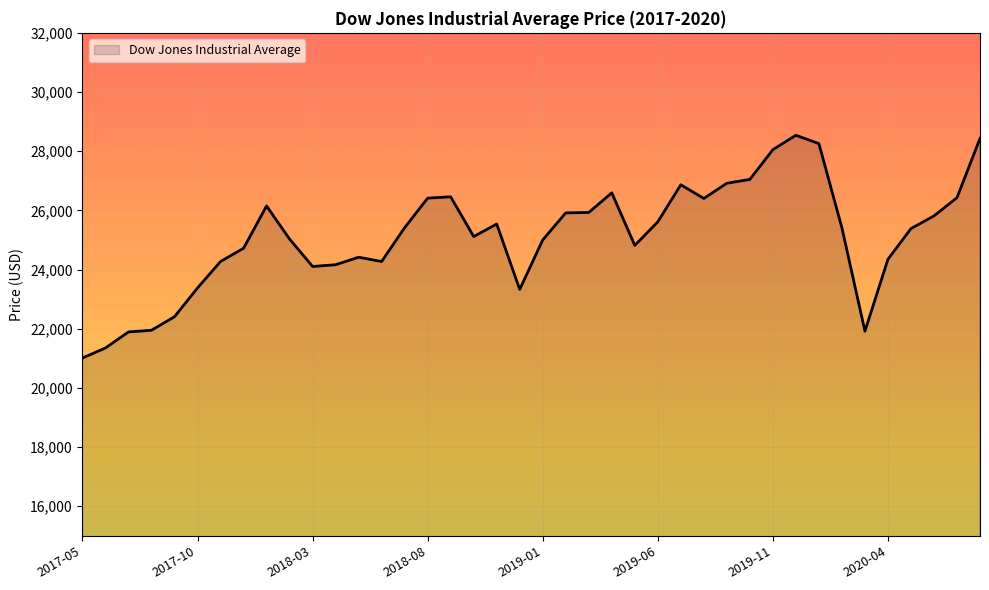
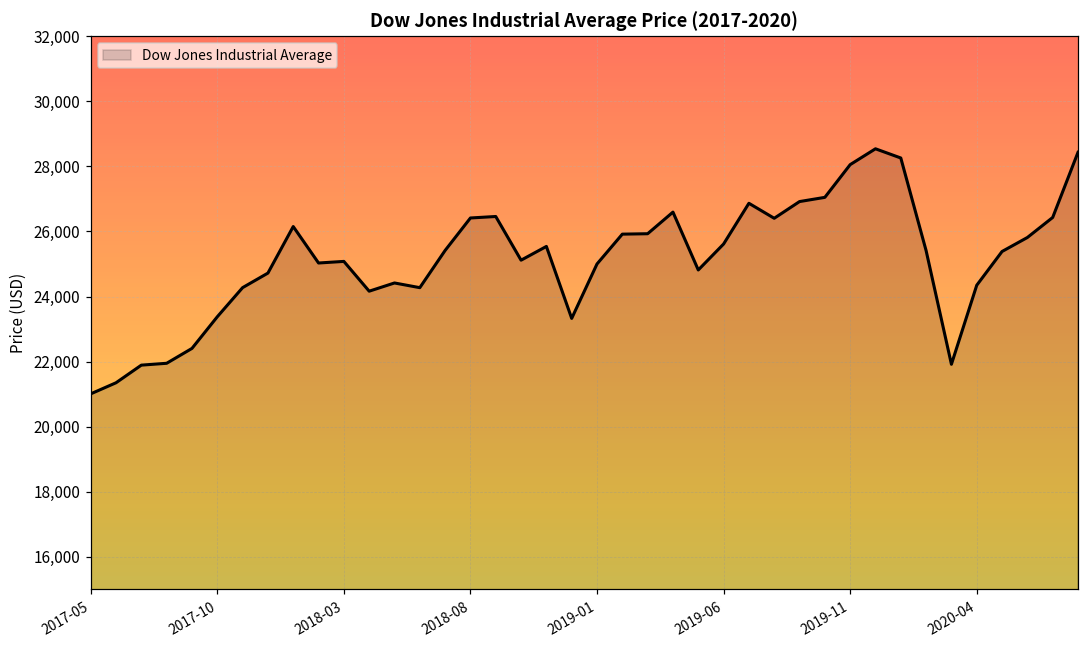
2018-03: 24,100 -> 25,100
